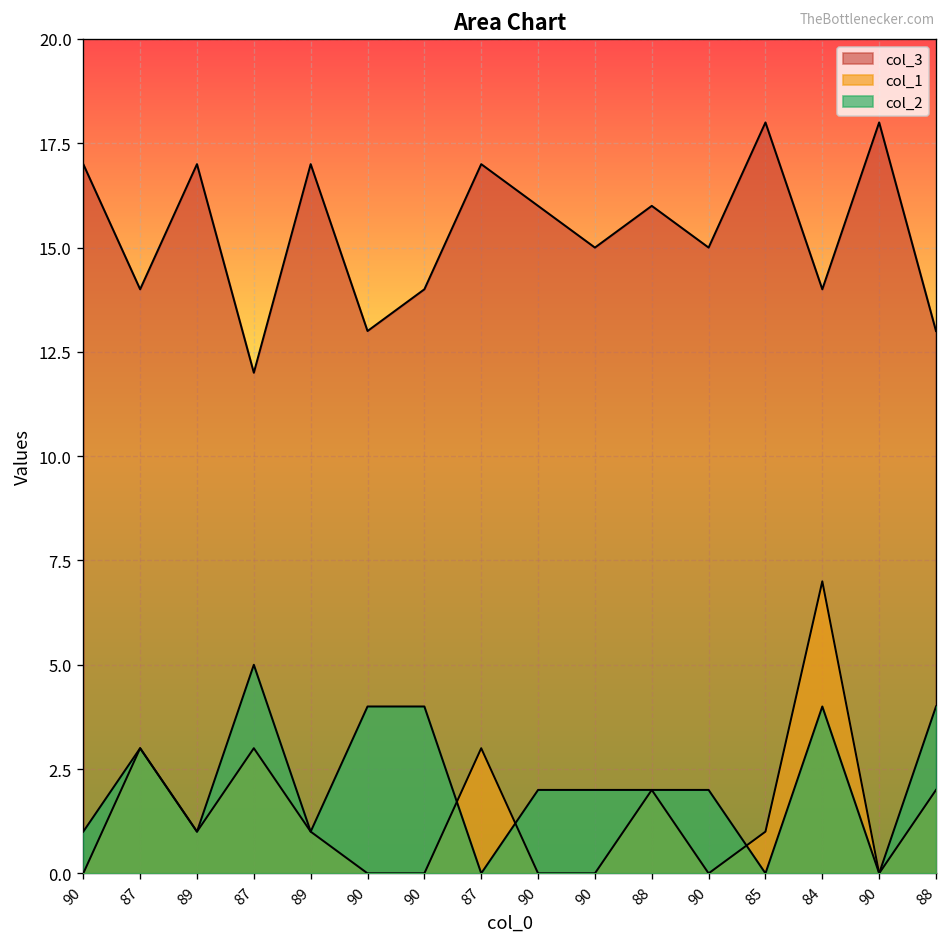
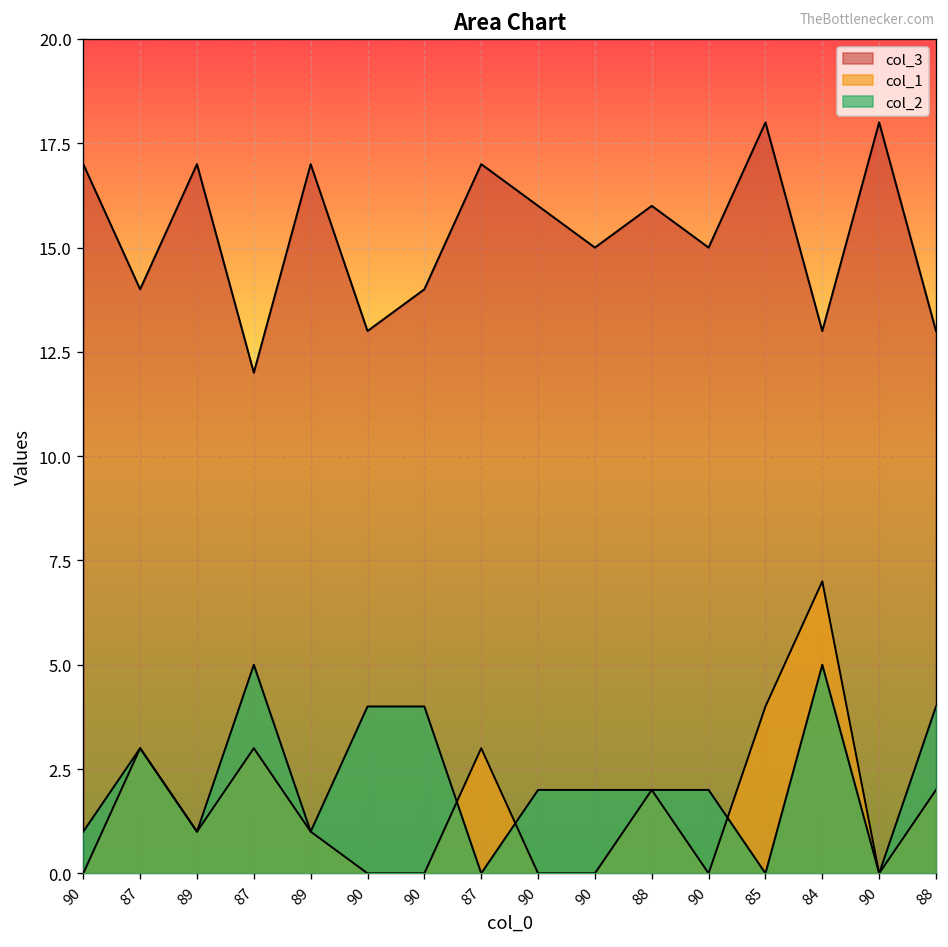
col_1, 85: 1 -> 4
col_3, 84: 14 -> 13
col_2, 84: 4 -> 5
